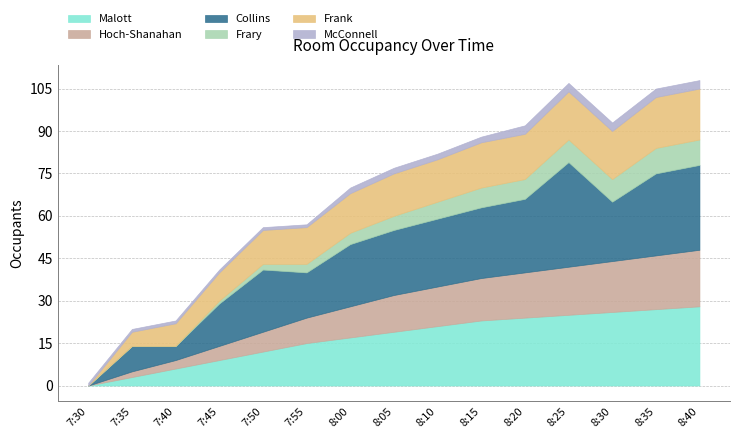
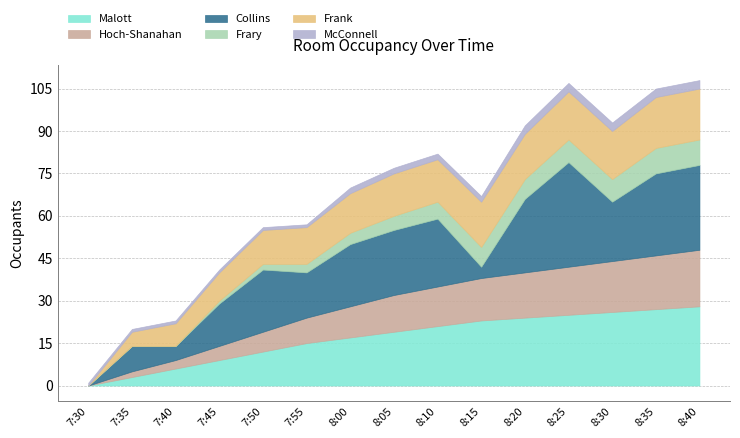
Collins, 8:15: 25 -> 4
